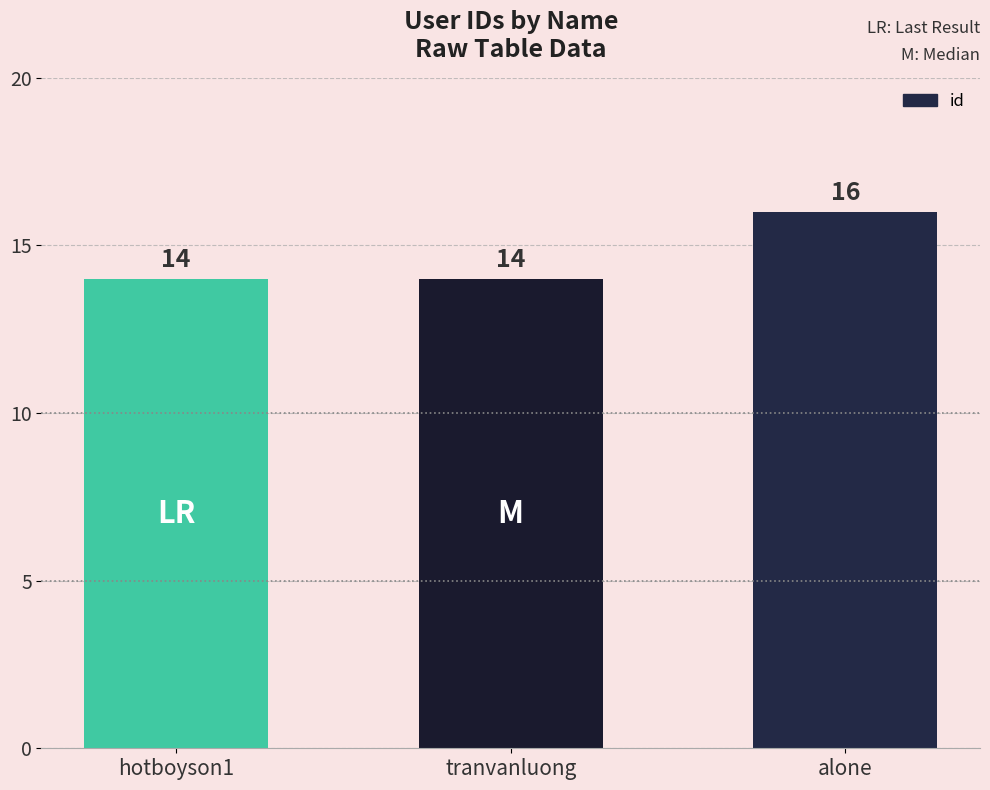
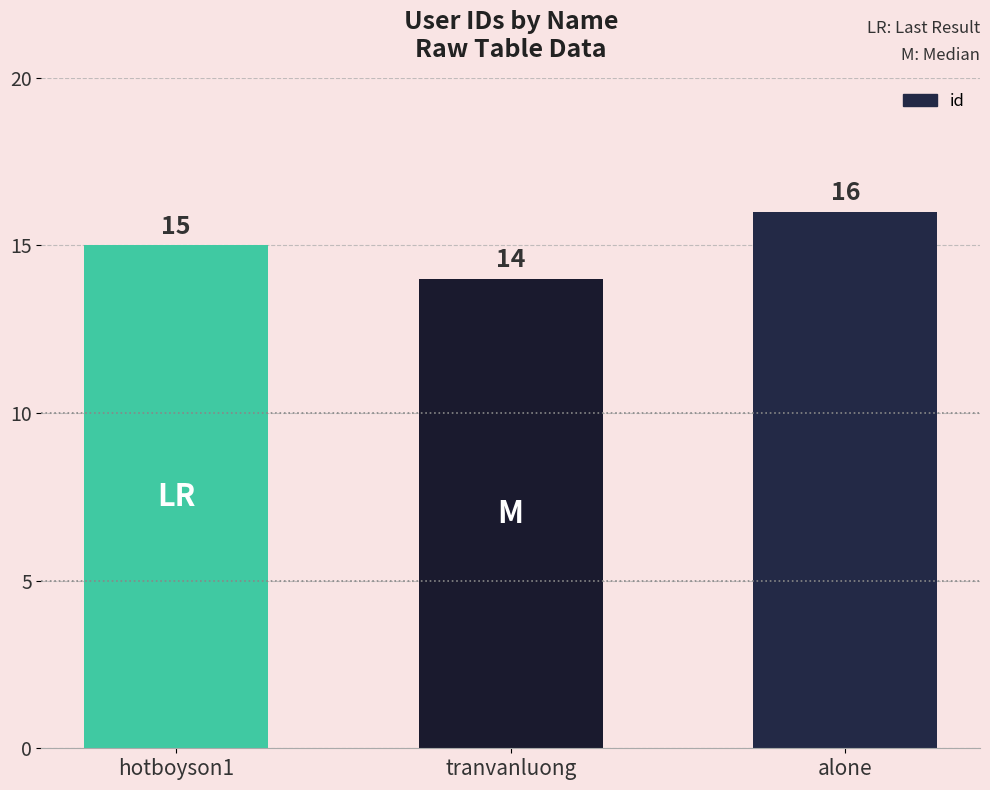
hotboyson1: 14 -> 15
